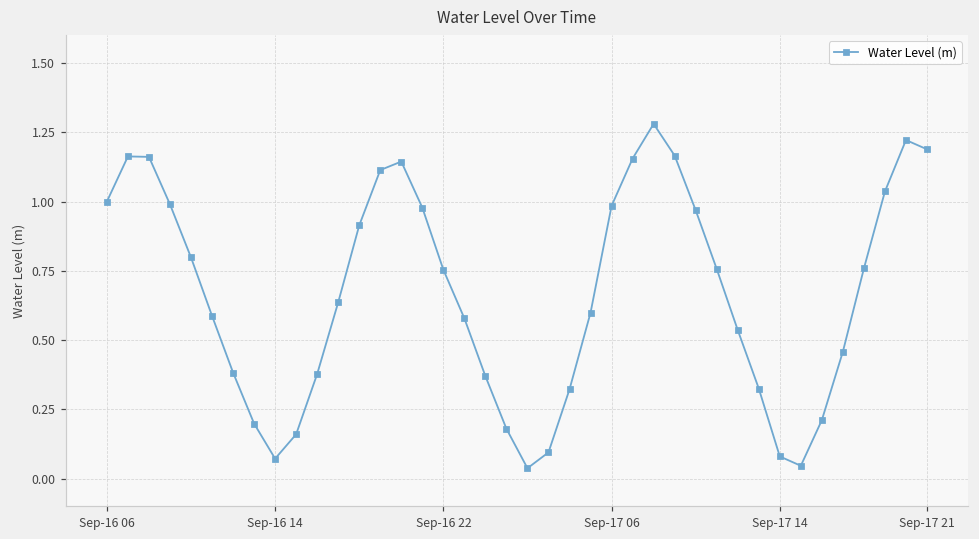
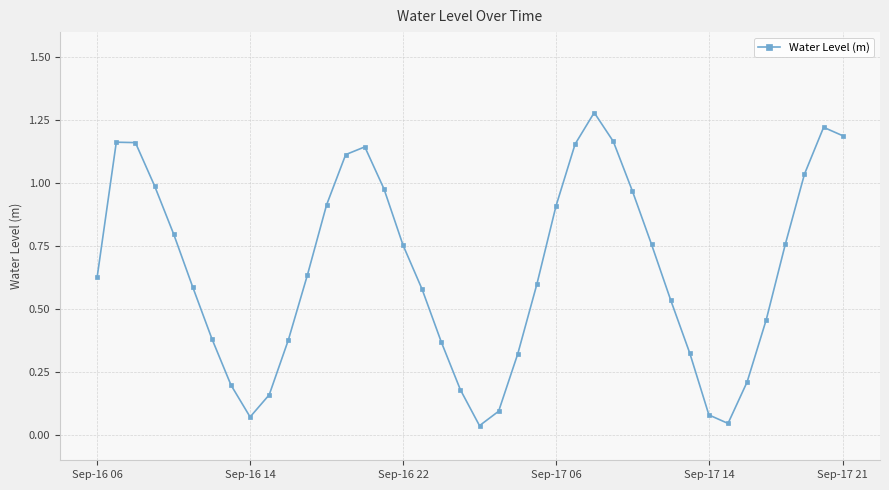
Sep-16 06: 1.00 -> 0.63
Sep-17 06: 0.98 -> 0.91
